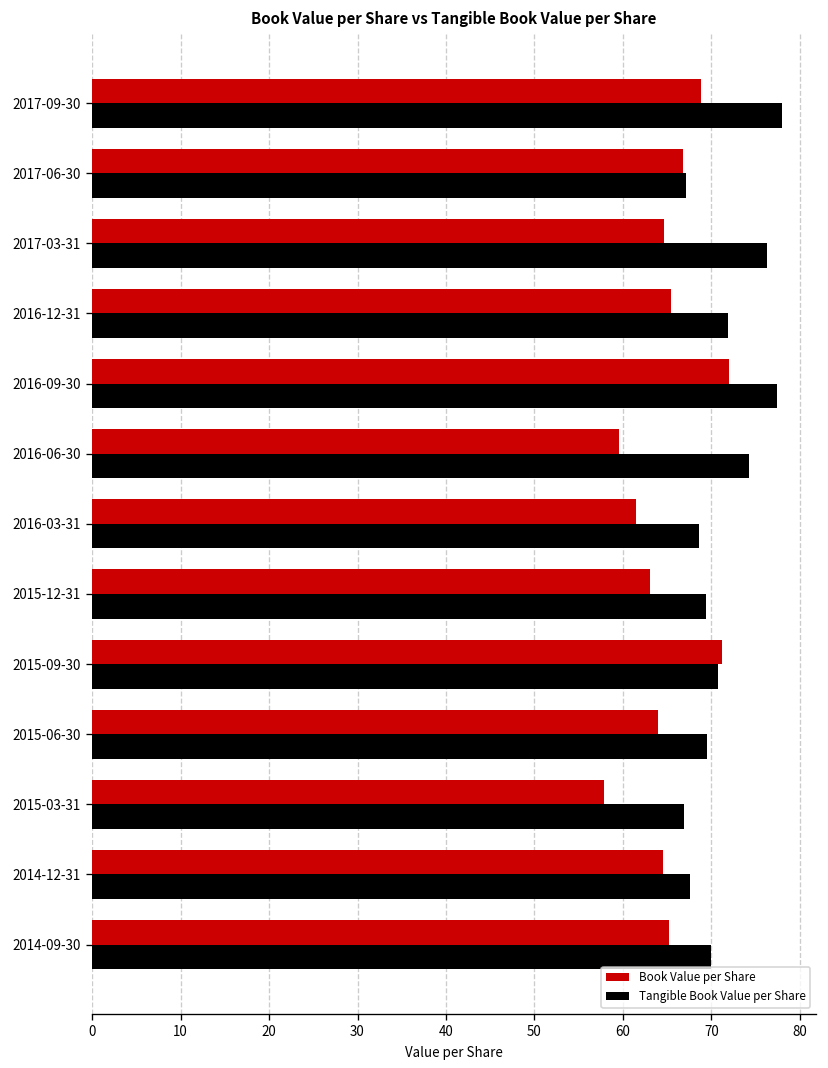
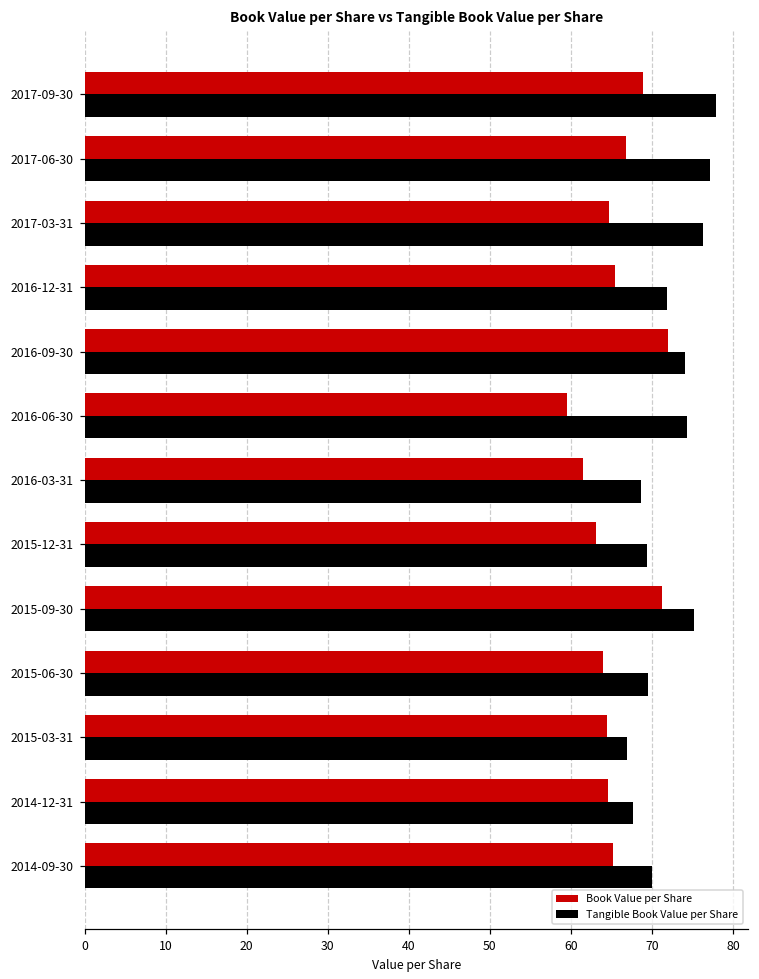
Tangible Book Value per Share, 2017-06-30: 67 -> 77
Tangible Book Value per Share, 2016-09-30: 77 -> 74
Tangible Book Value per Share, 2015-09-30: 71 -> 75
Book Value per Share, 2015-03-31: 58 -> 64
